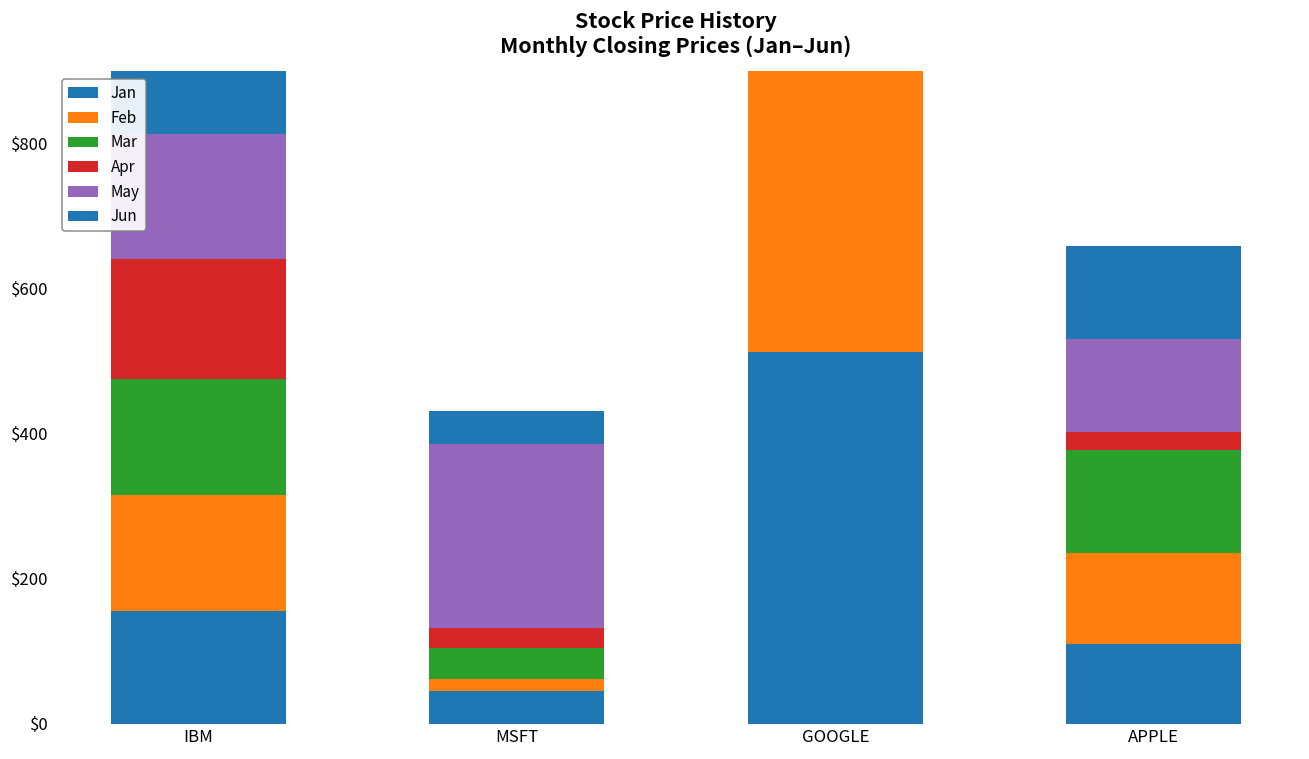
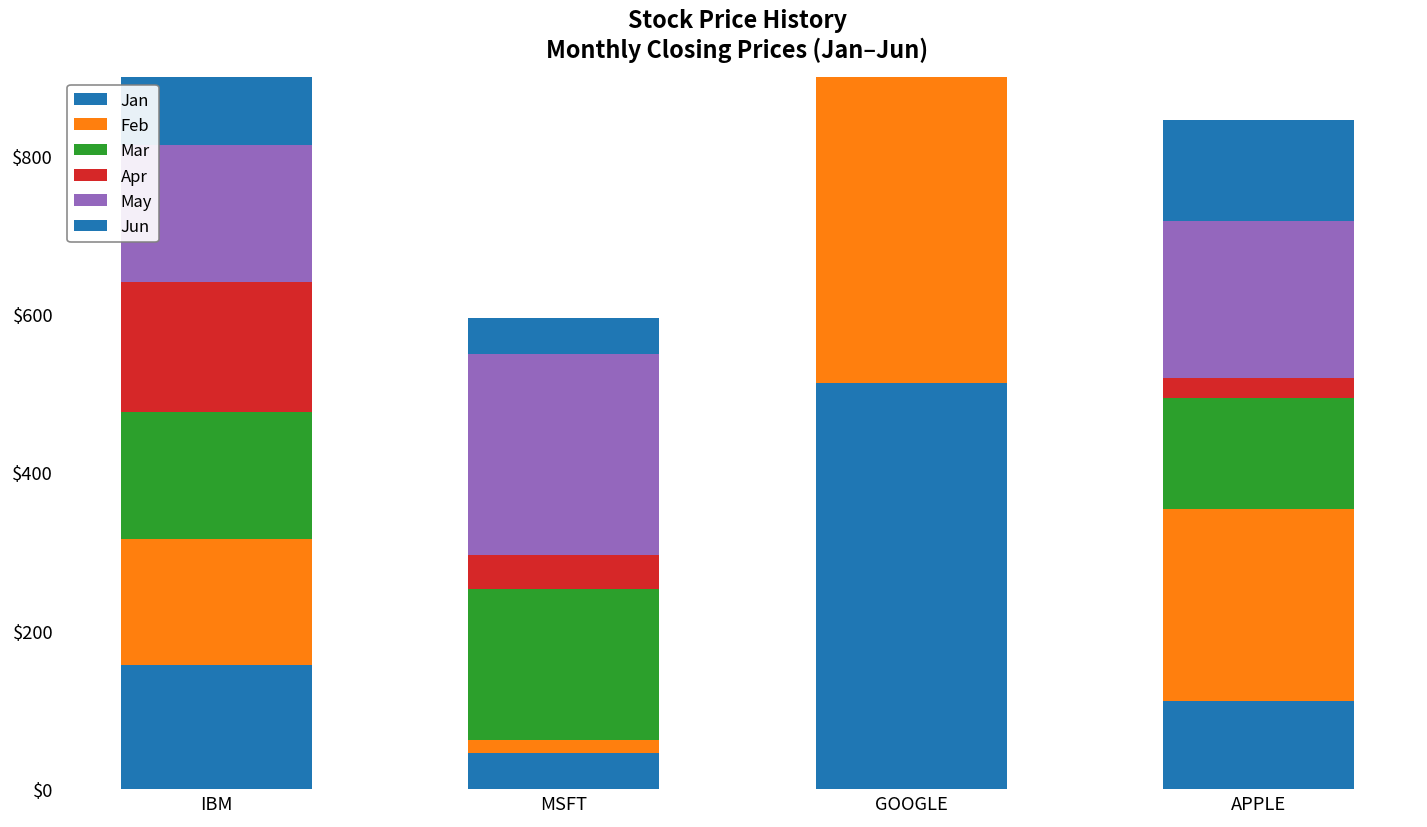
Mar, MSFT: $40 -> $190
Apr, MSFT: $30 -> $40
Feb, APPLE: $130 -> $240
May, APPLE: $130 -> $200
